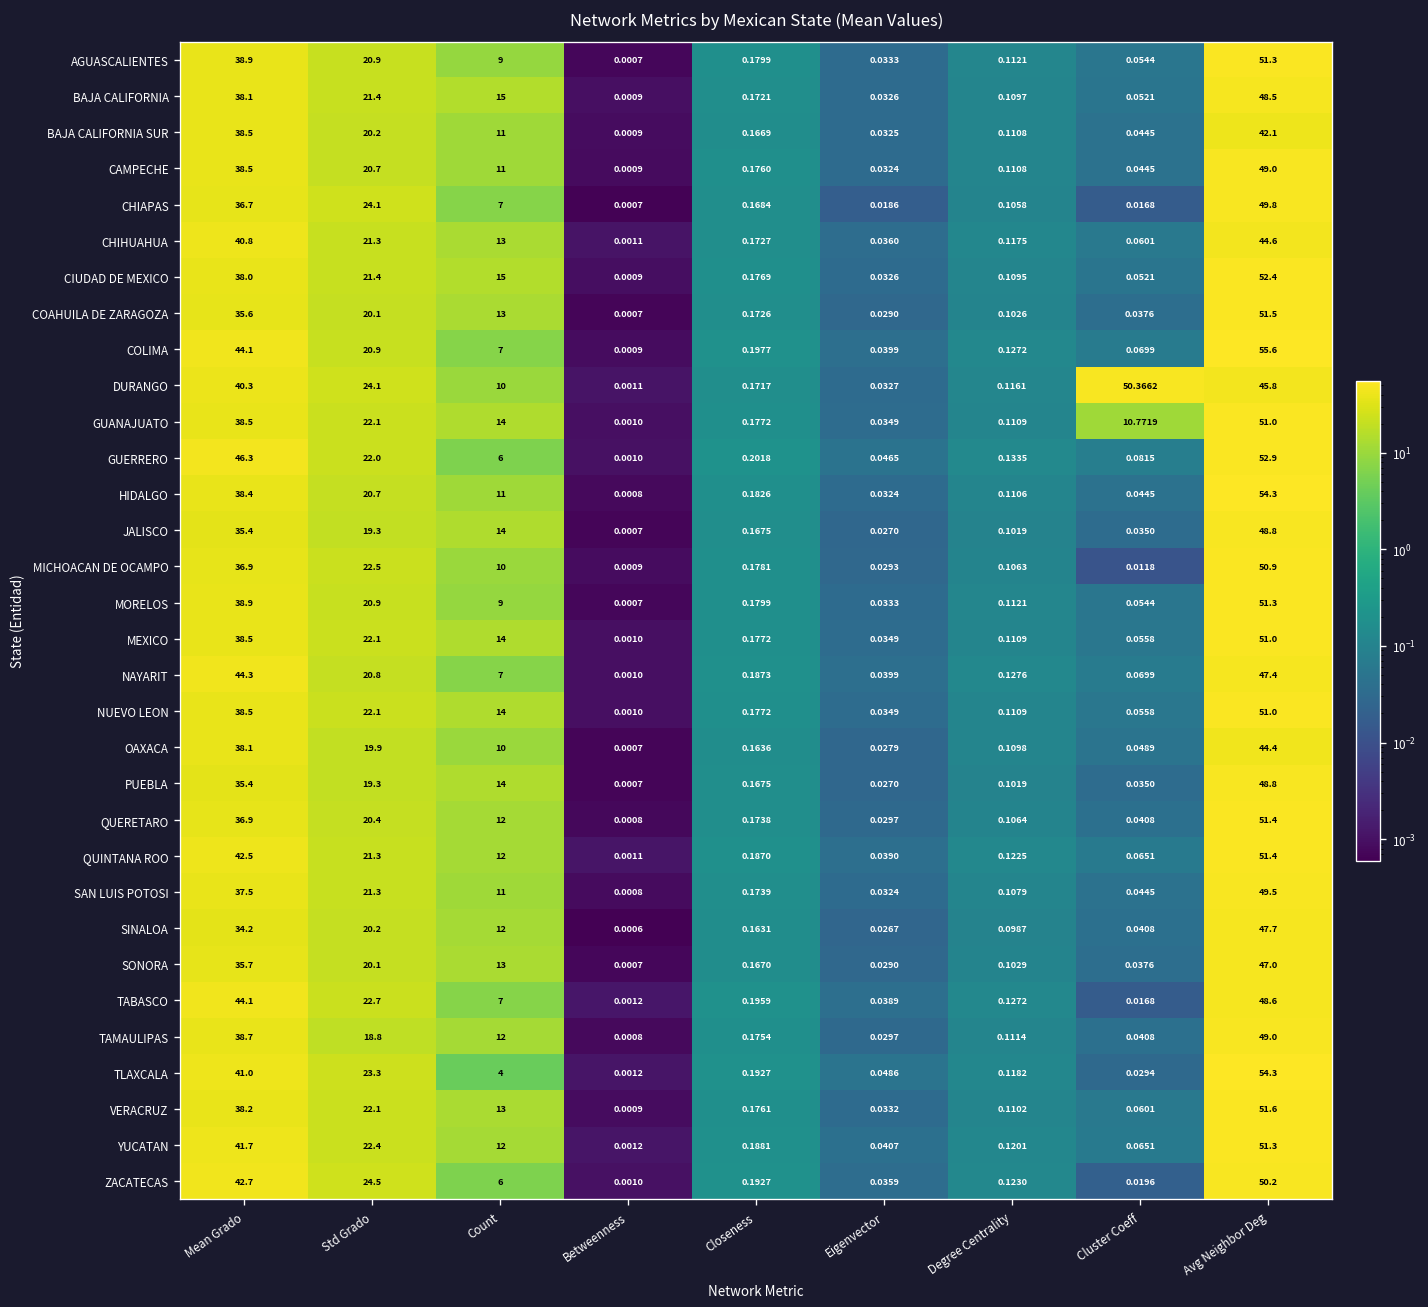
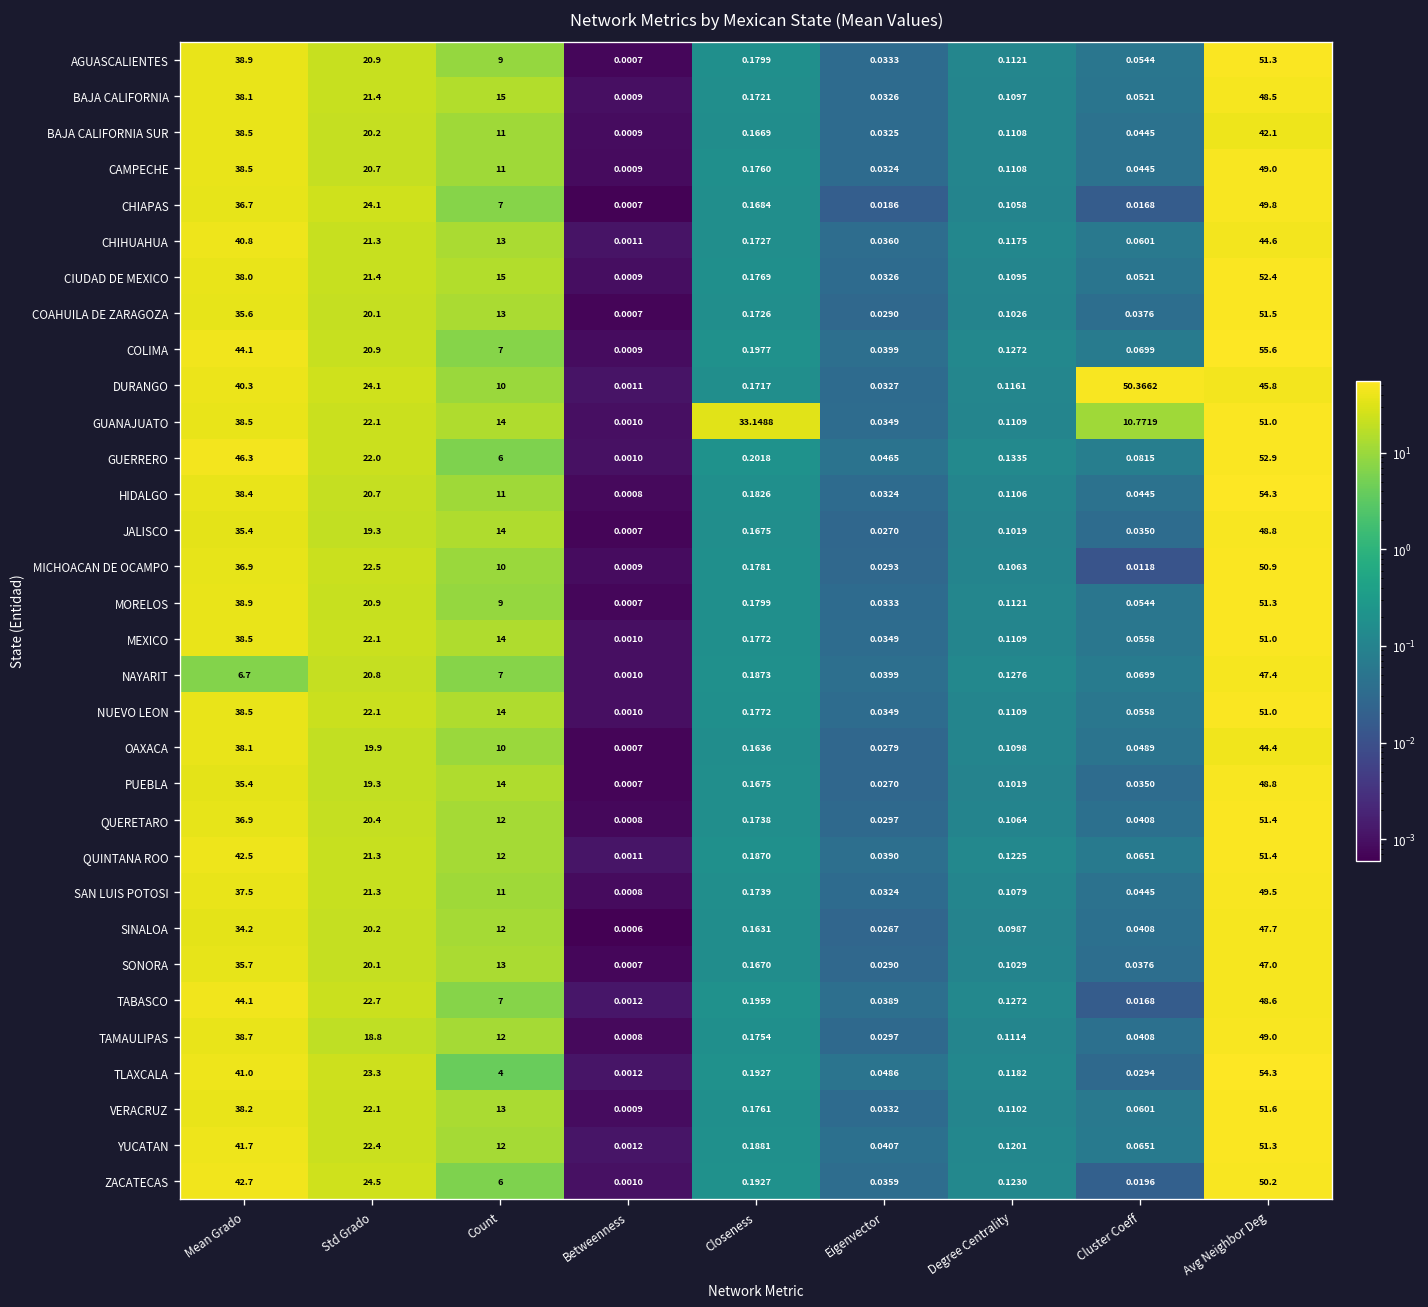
GUANAJUATO, Closeness: 0.1772 -> 33.1488
NAYARIT, Mean Grado: 44.3 -> 6.7
